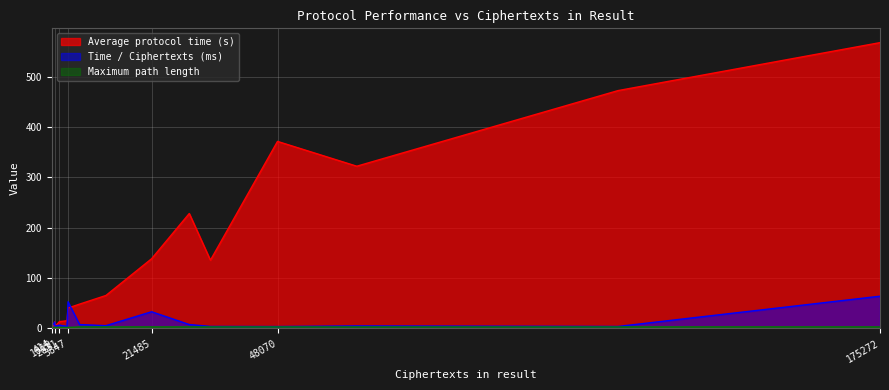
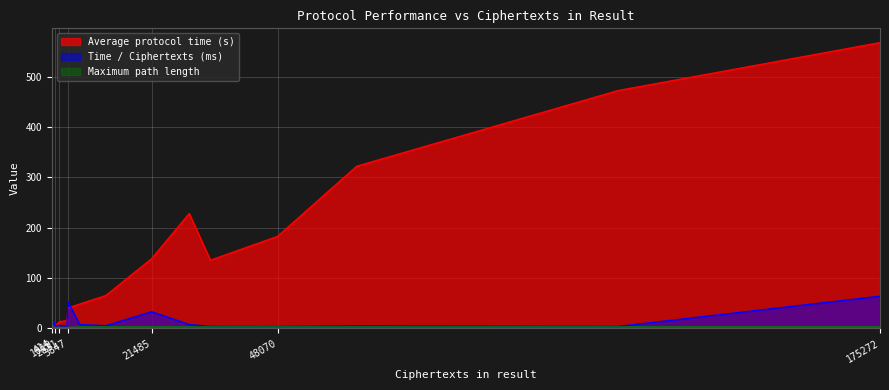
Average protocol time (s), 48070: 370 -> 180
